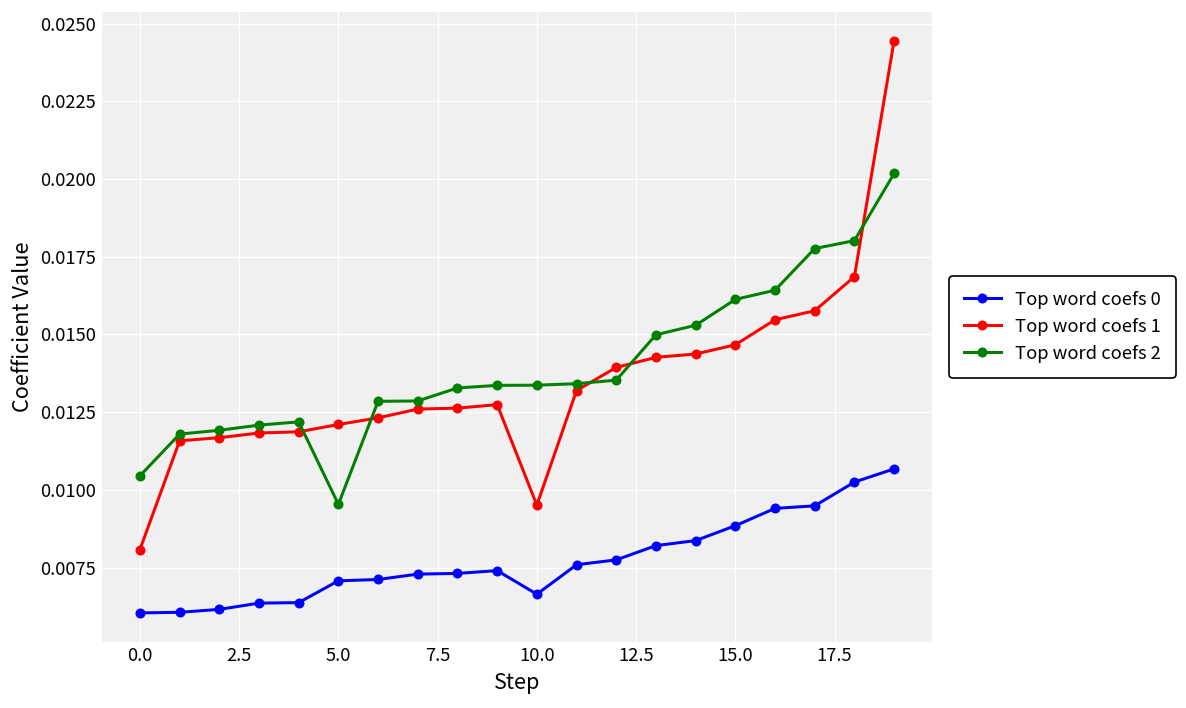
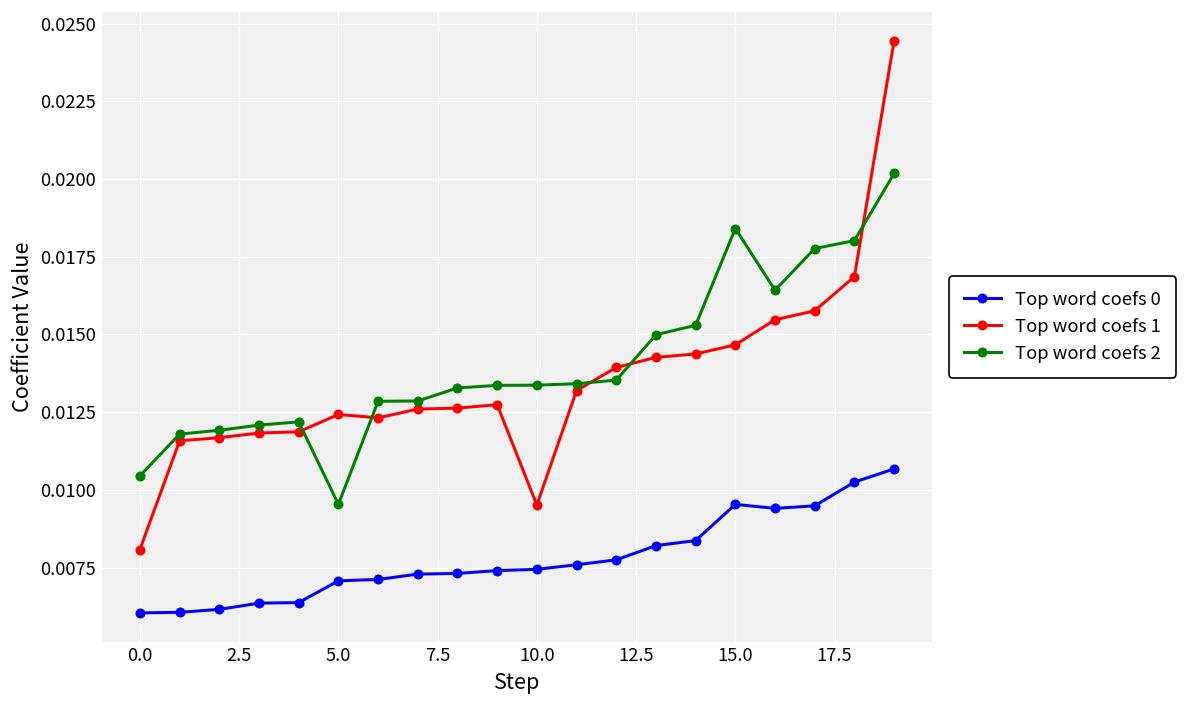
Top word coefs 1, 5.0: 0.0121 -> 0.0124
Top word coefs 0, 10.0: 0.0066 -> 0.0074
Top word coefs 0, 15.0: 0.0088 -> 0.0095
Top word coefs 2, 15.0: 0.0161 -> 0.0184
